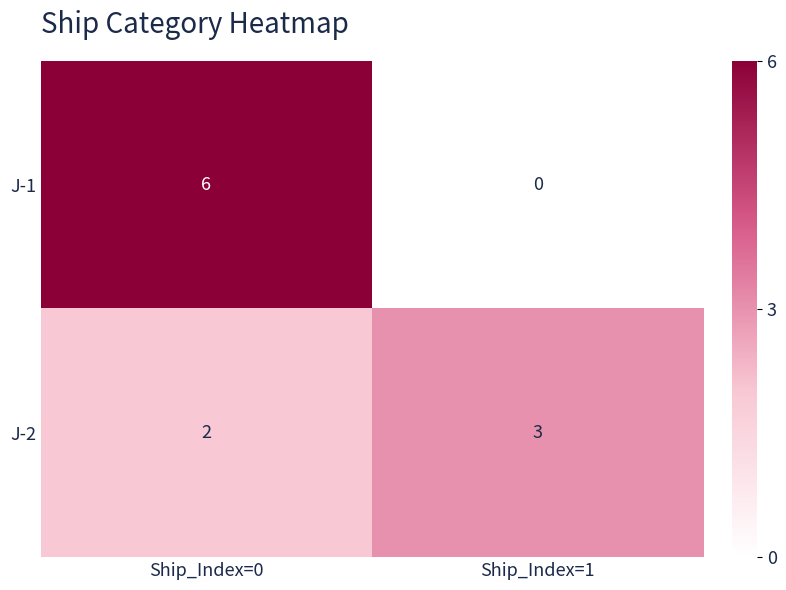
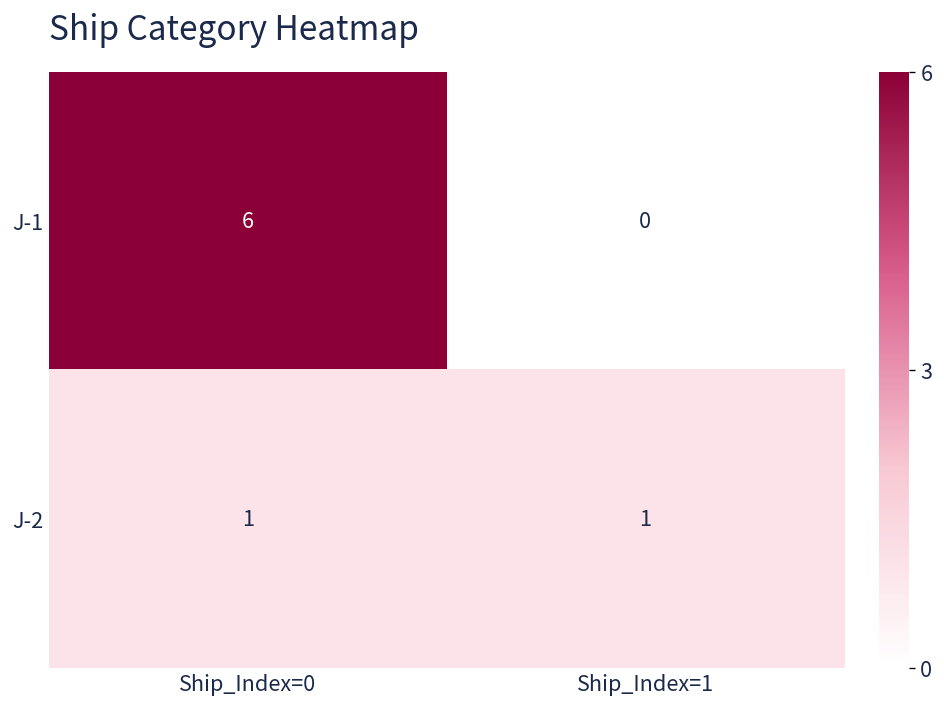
J-2, Ship_Index=0: 2 -> 1
J-2, Ship_Index=1: 3 -> 1
